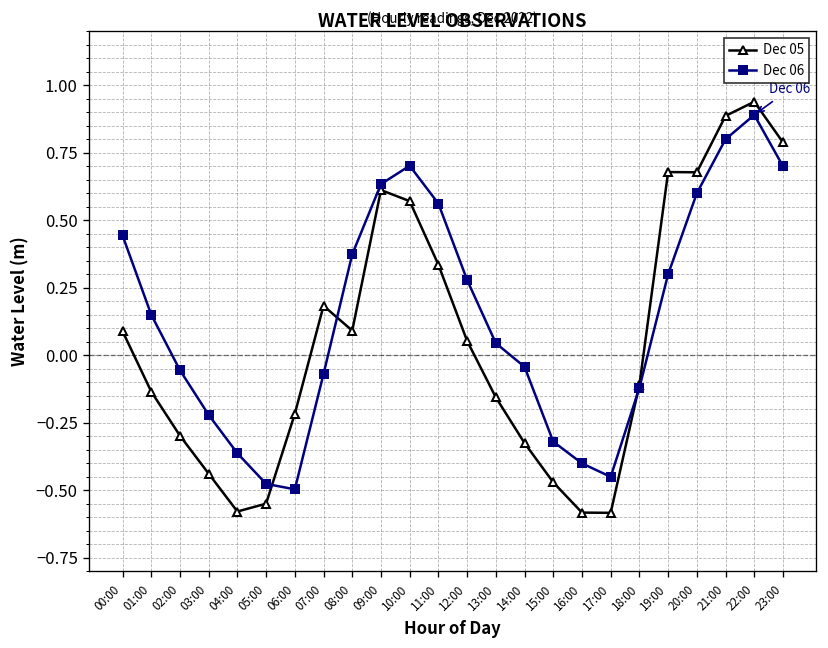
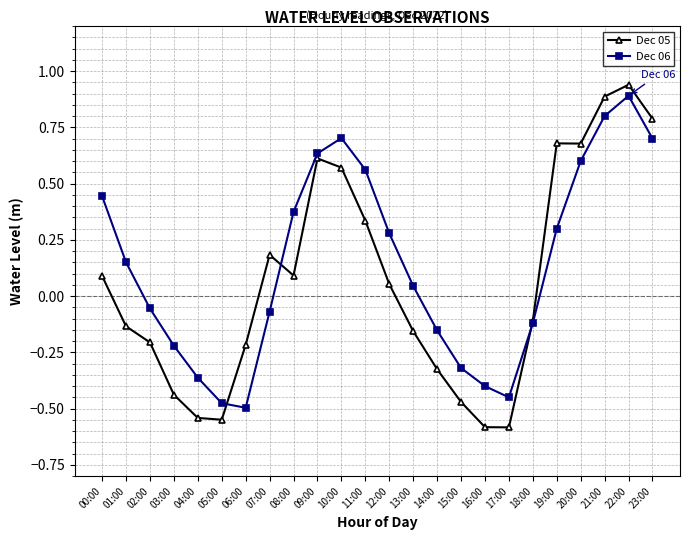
Dec 05, 02:00: -0.30 -> -0.21
Dec 05, 04:00: -0.58 -> -0.54
Dec 06, 14:00: -0.04 -> -0.15
